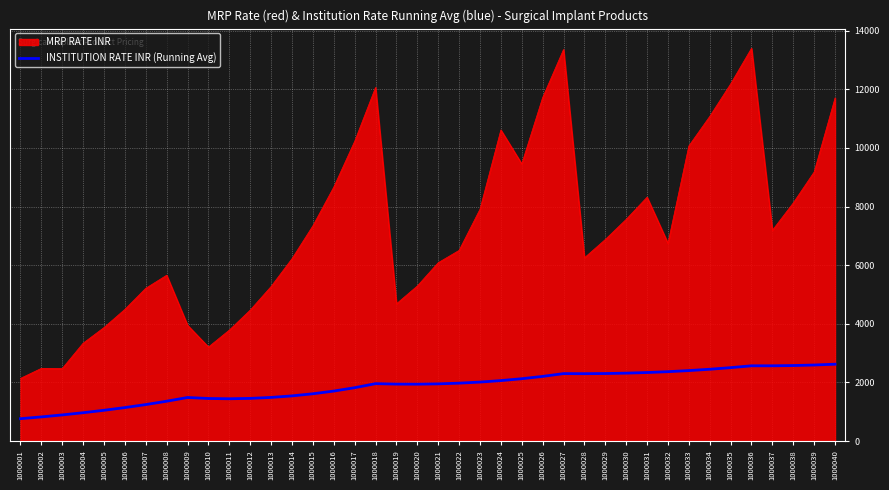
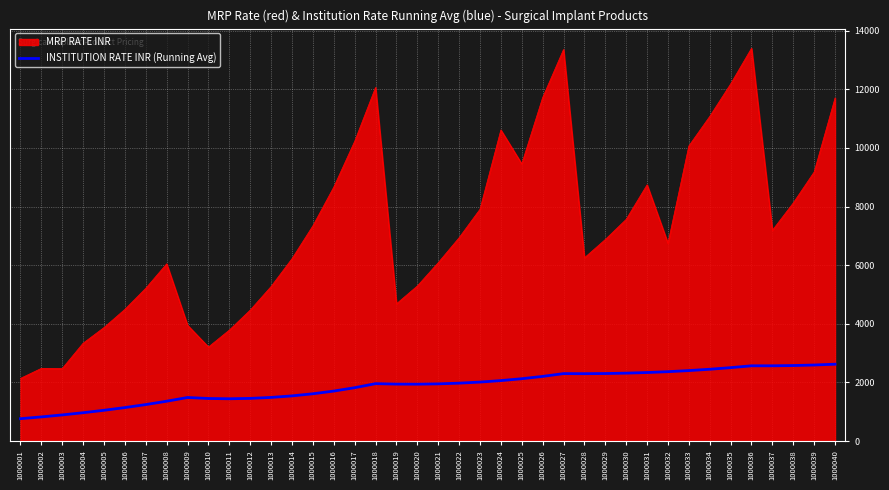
MRP RATE INR, 1000008: 5700 -> 6000
MRP RATE INR, 1000022: 6500 -> 6900
MRP RATE INR, 1000031: 8300 -> 8700
